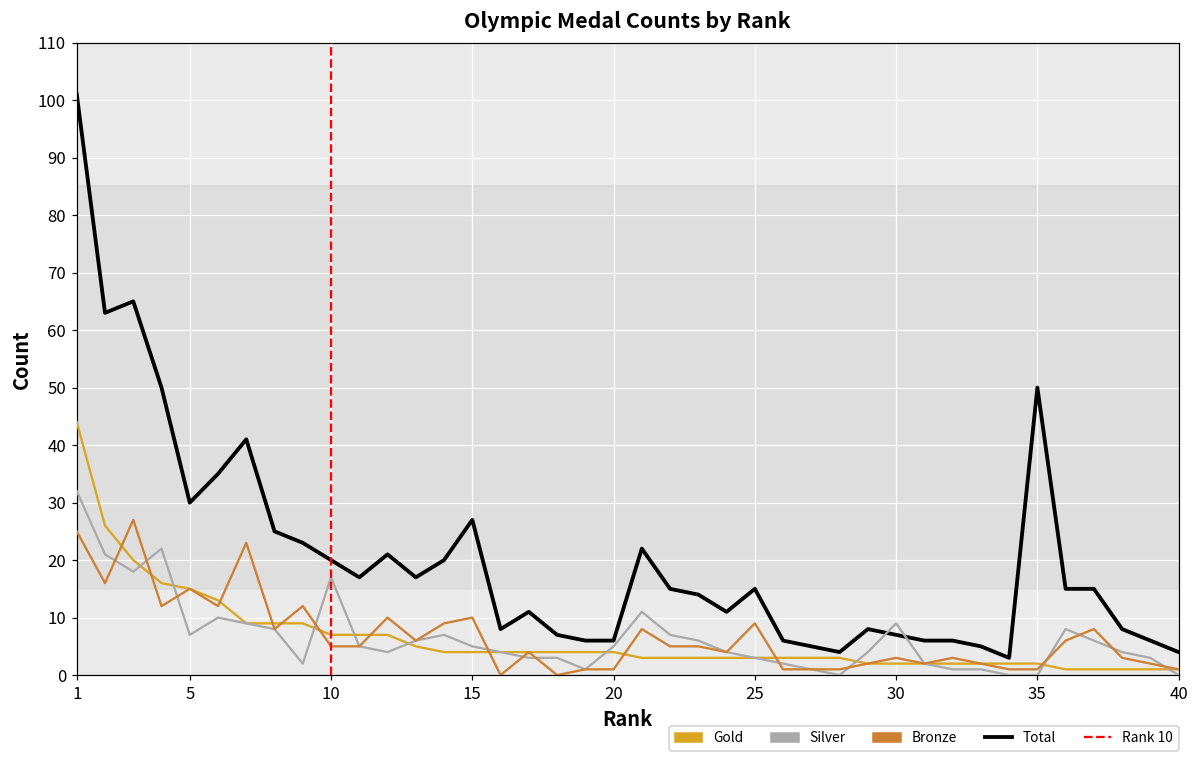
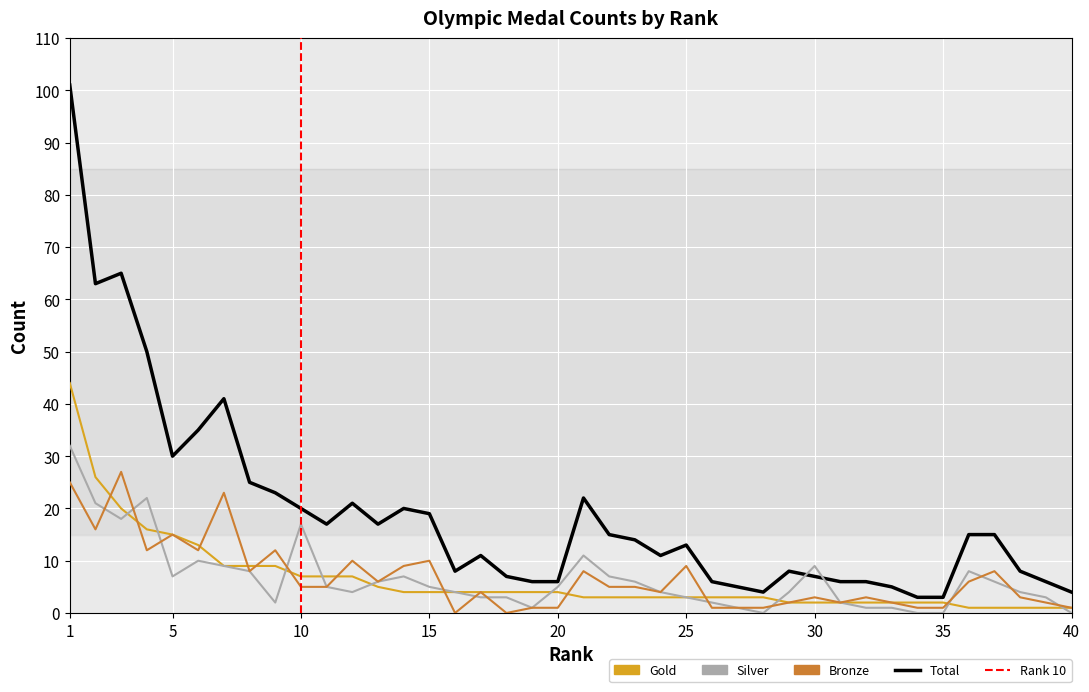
Total, 15: 27 -> 19
Total, 25: 15 -> 13
Total, 35: 50 -> 3
